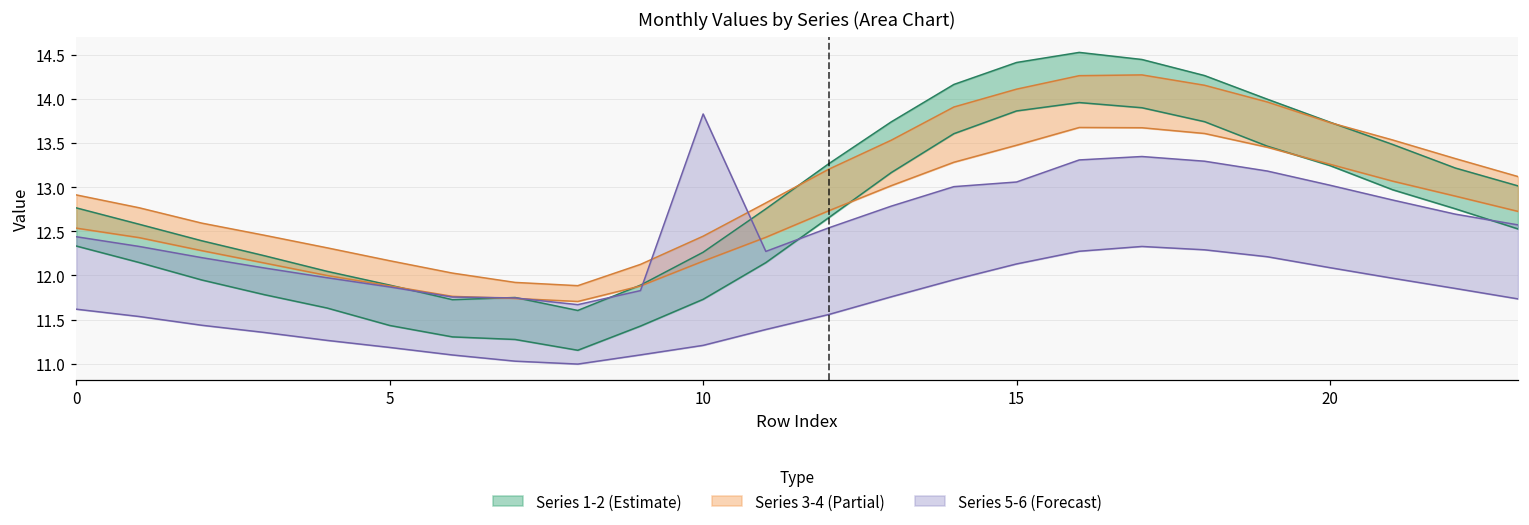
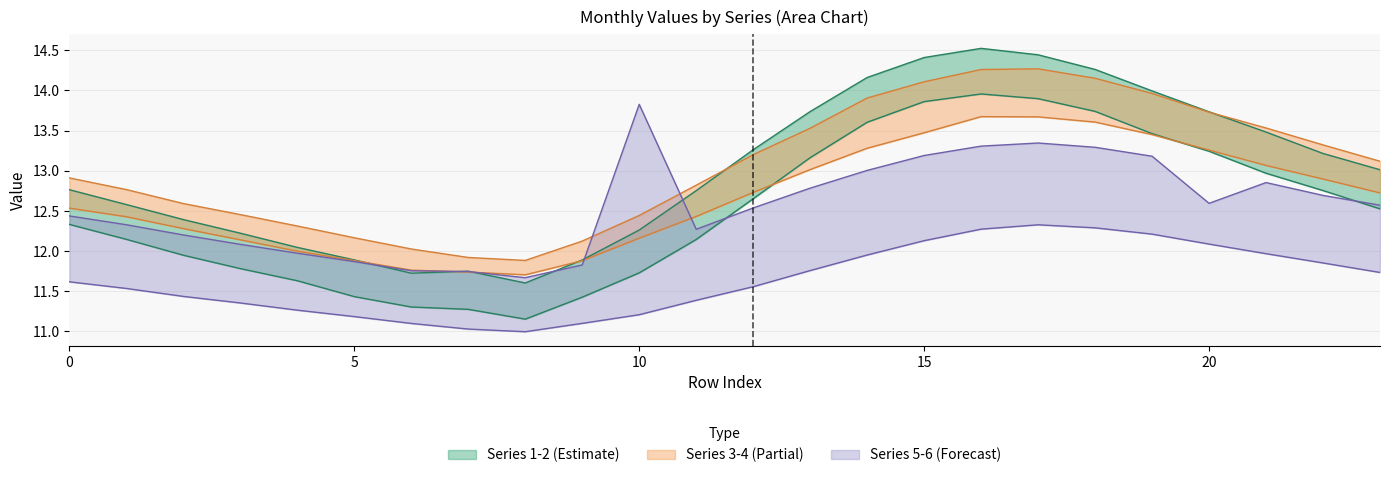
Series 5-6 (Forecast), 15: 13.1 -> 13.2
Series 5-6 (Forecast), 20: 13.0 -> 12.6
